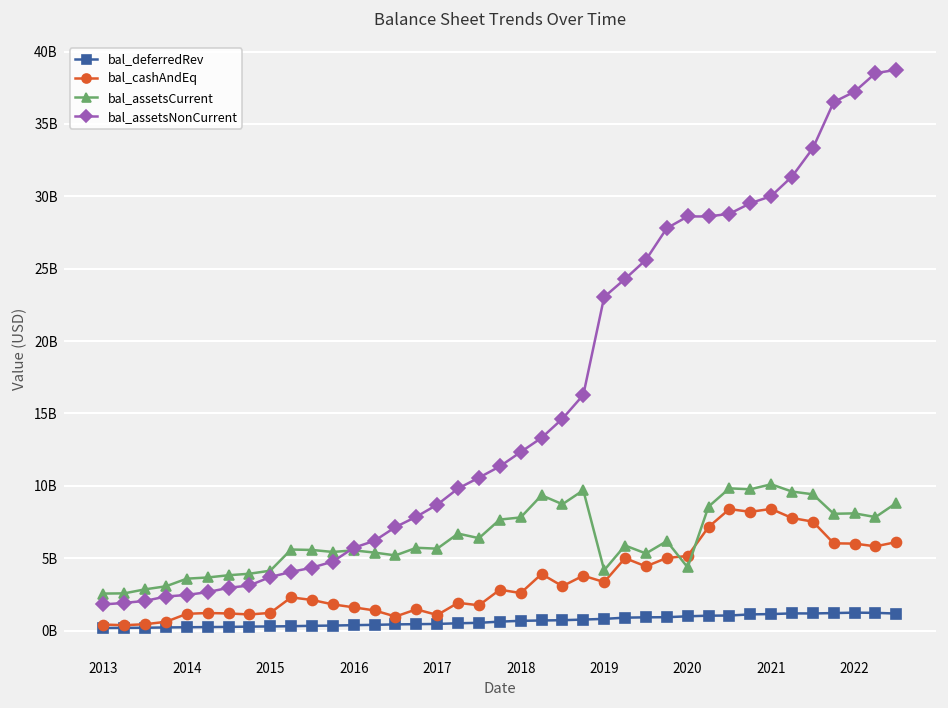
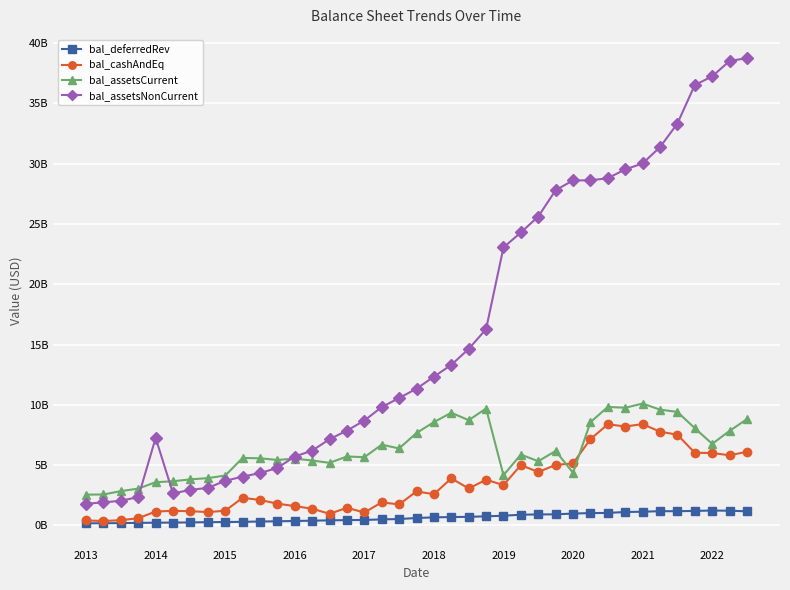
bal_assetsNonCurrent, 2014: 2500000000 -> 7300000000
bal_assetsCurrent, 2018: 7800000000 -> 8600000000
bal_assetsCurrent, 2022: 8100000000 -> 6800000000
